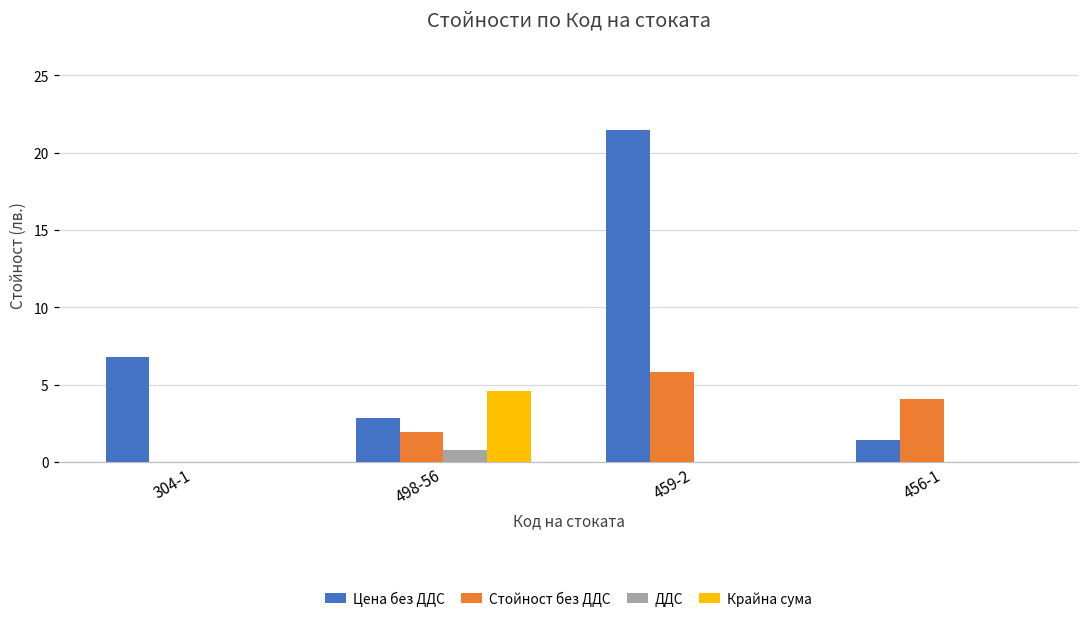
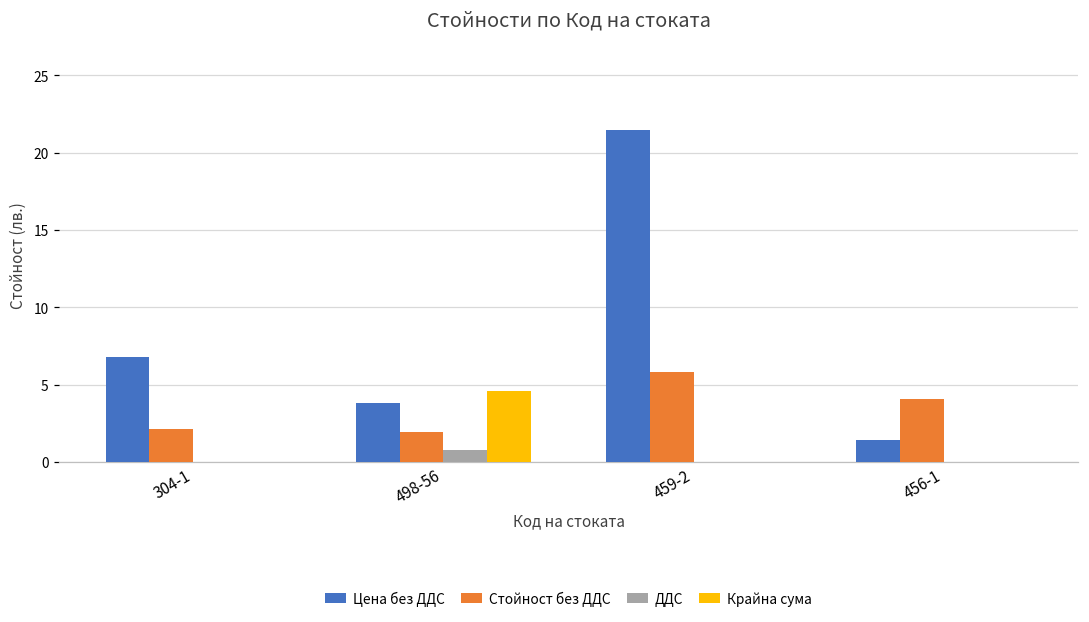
Стойност без ДДС, 304-1: 0.0 -> 2.1
Цена без ДДС, 498-56: 2.9 -> 3.8
